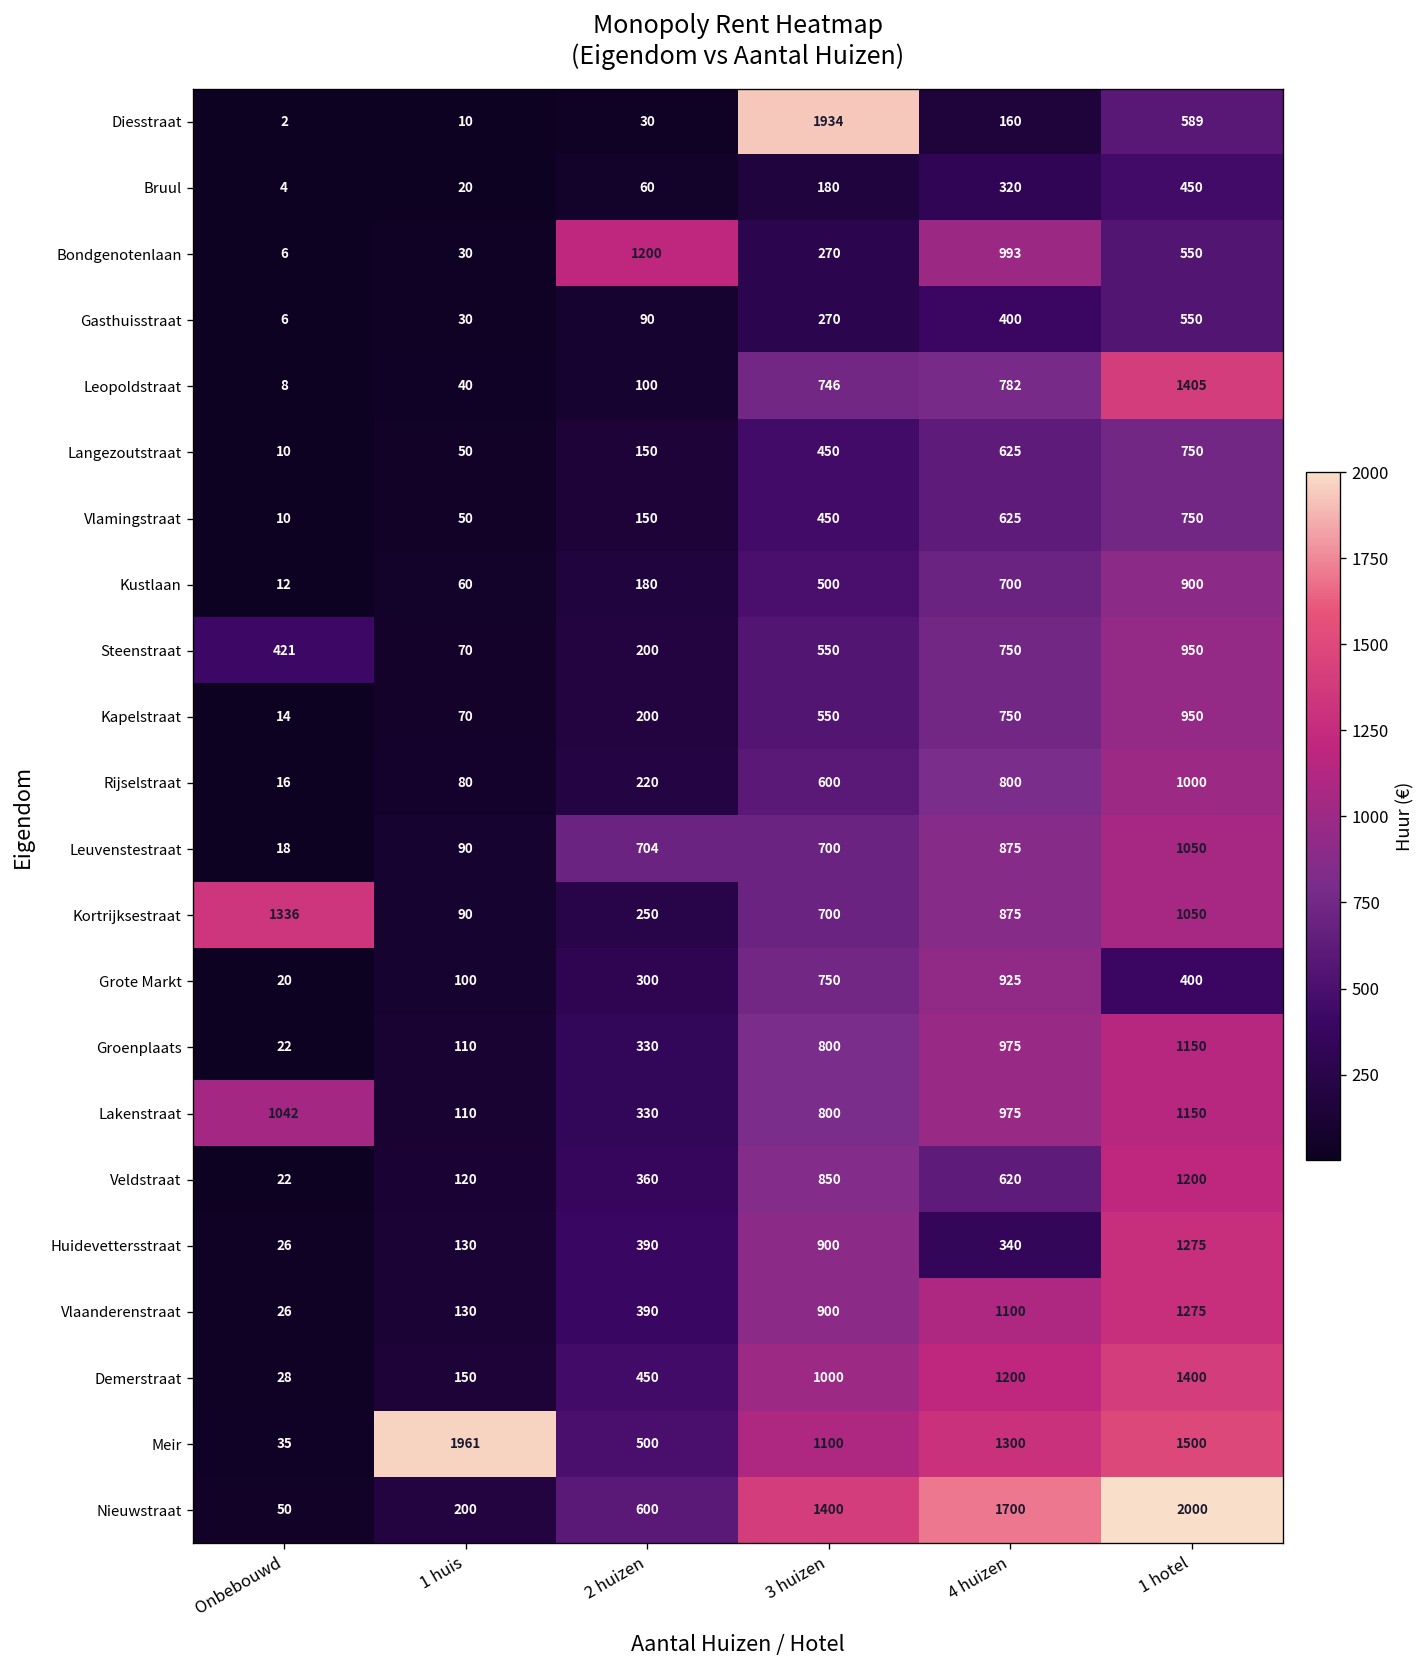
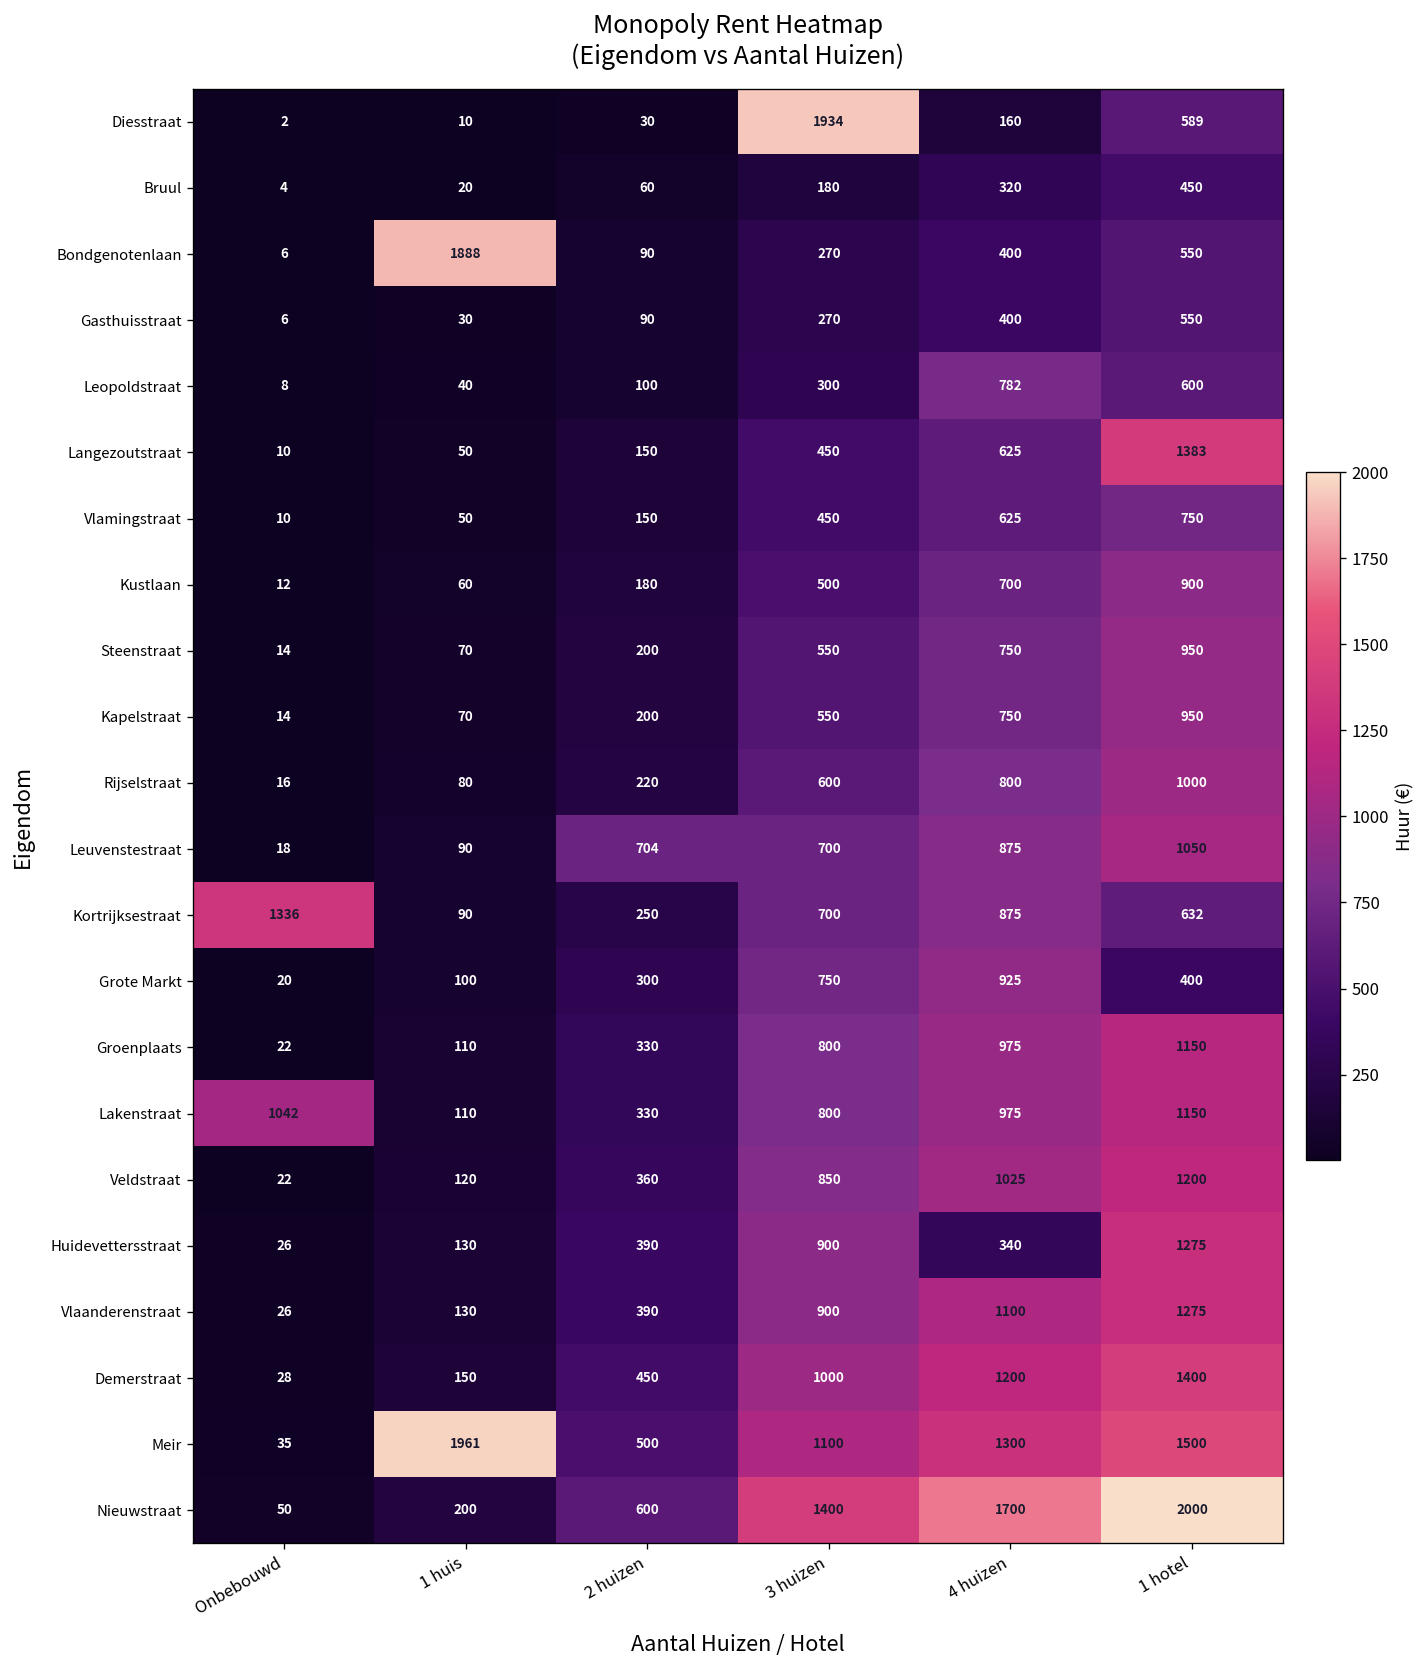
Bondgenotenlaan, 1 huis: 30 -> 1888
Bondgenotenlaan, 2 huizen: 1200 -> 90
Bondgenotenlaan, 4 huizen: 993 -> 400
Leopoldstraat, 3 huizen: 746 -> 300
Leopoldstraat, 1 hotel: 1405 -> 600
Langezoutstraat, 1 hotel: 750 -> 1383
Steenstraat, Onbebouwd: 421 -> 14
Kortrijksestraat, 1 hotel: 1050 -> 632
Veldstraat, 4 huizen: 620 -> 1025
